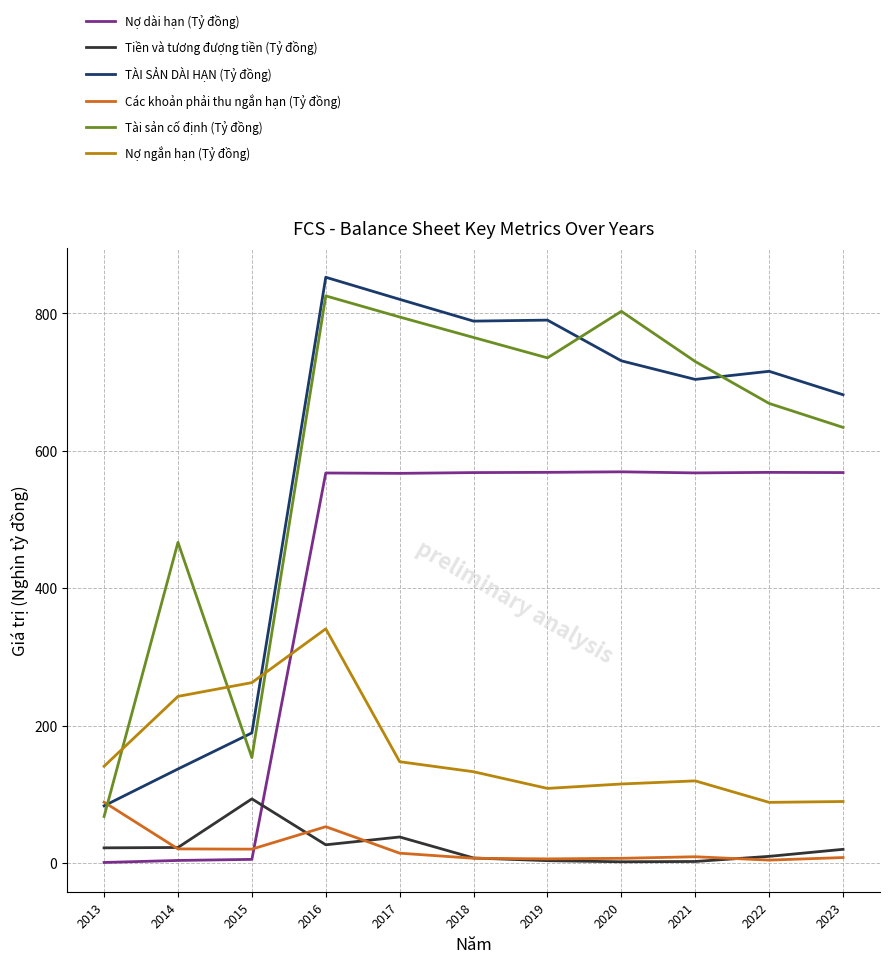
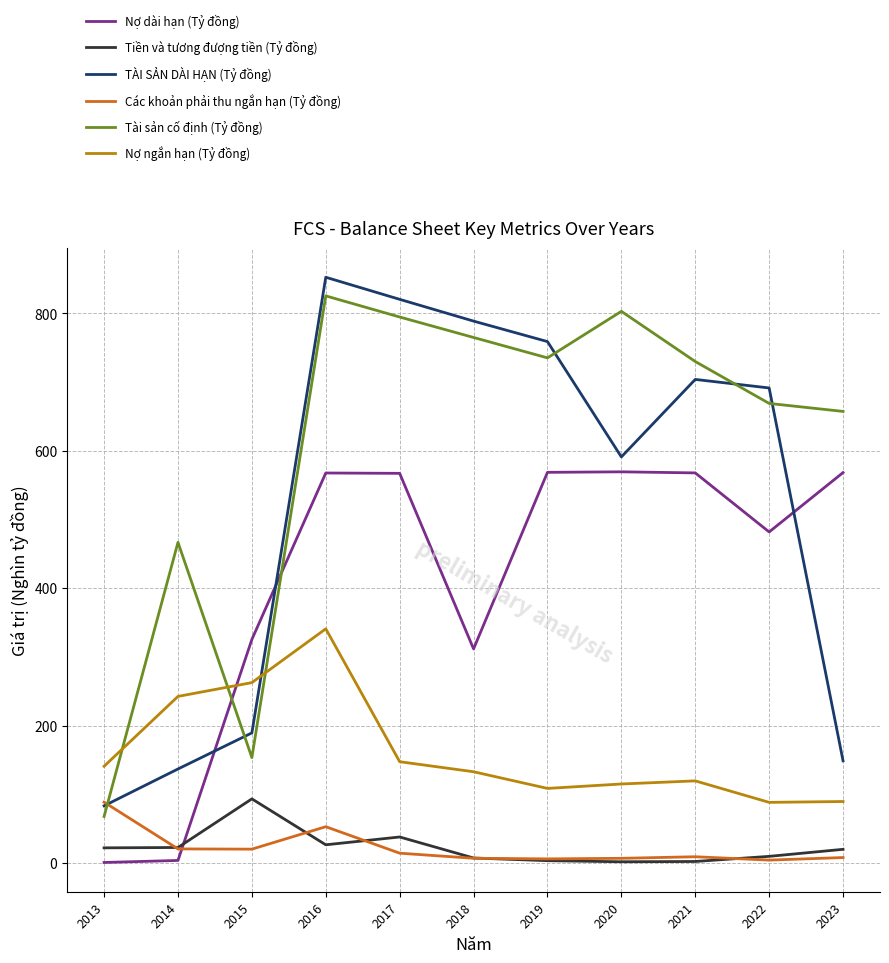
Nợ dài hạn (Tỷ đồng), 2015: 10 -> 330
Nợ dài hạn (Tỷ đồng), 2018: 570 -> 310
TÀI SẢN DÀI HẠN (Tỷ đồng), 2019: 790 -> 760
TÀI SẢN DÀI HẠN (Tỷ đồng), 2020: 730 -> 590
Nợ dài hạn (Tỷ đồng), 2022: 570 -> 480
TÀI SẢN DÀI HẠN (Tỷ đồng), 2022: 720 -> 690
TÀI SẢN DÀI HẠN (Tỷ đồng), 2023: 680 -> 150
Tài sản cố định (Tỷ đồng), 2023: 630 -> 660
